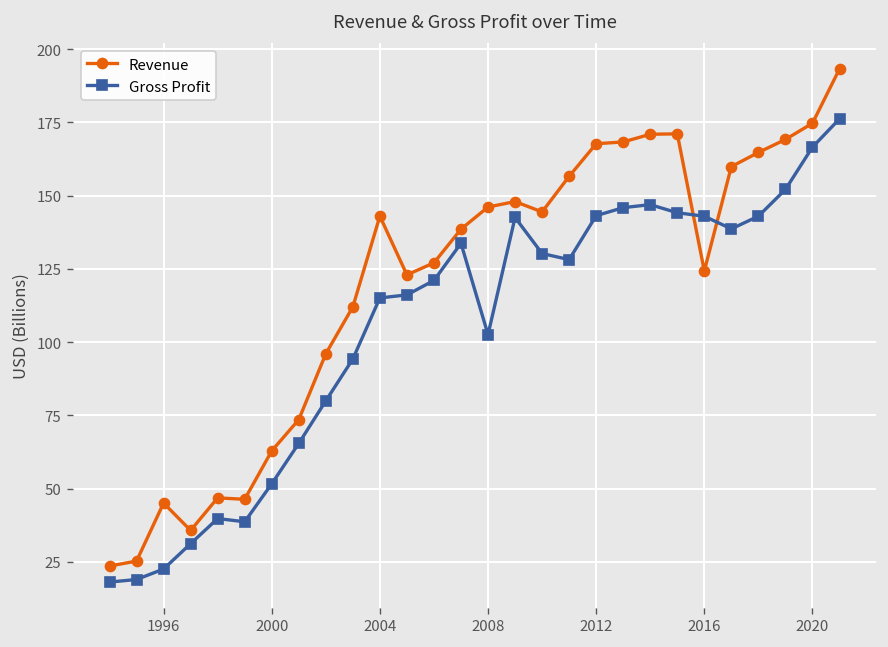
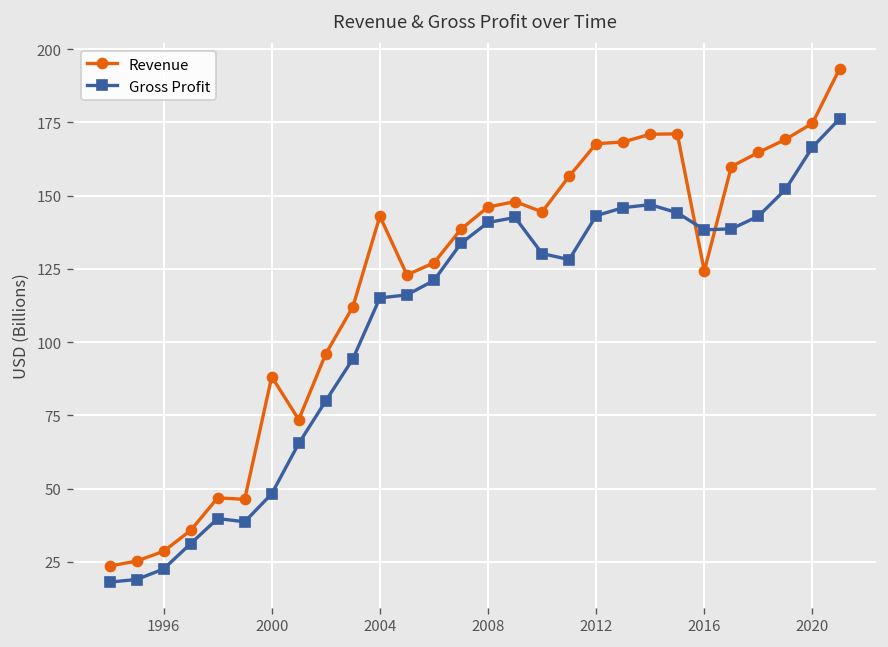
Revenue, 1996: 45 -> 29
Revenue, 2000: 63 -> 88
Gross Profit, 2000: 52 -> 48
Gross Profit, 2008: 103 -> 141
Gross Profit, 2016: 143 -> 138
